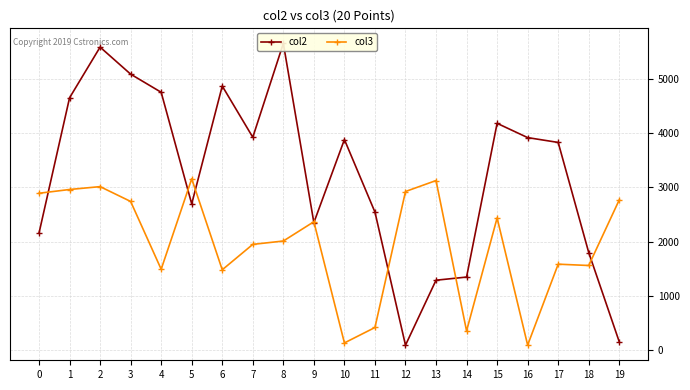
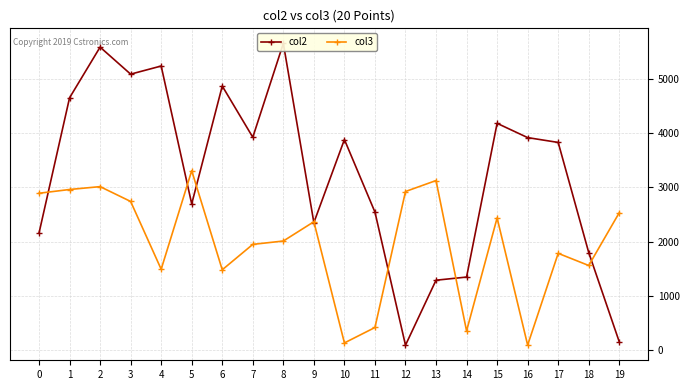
col2, 4: 4800 -> 5200
col3, 5: 3200 -> 3300
col3, 17: 1600 -> 1800
col3, 19: 2800 -> 2500
